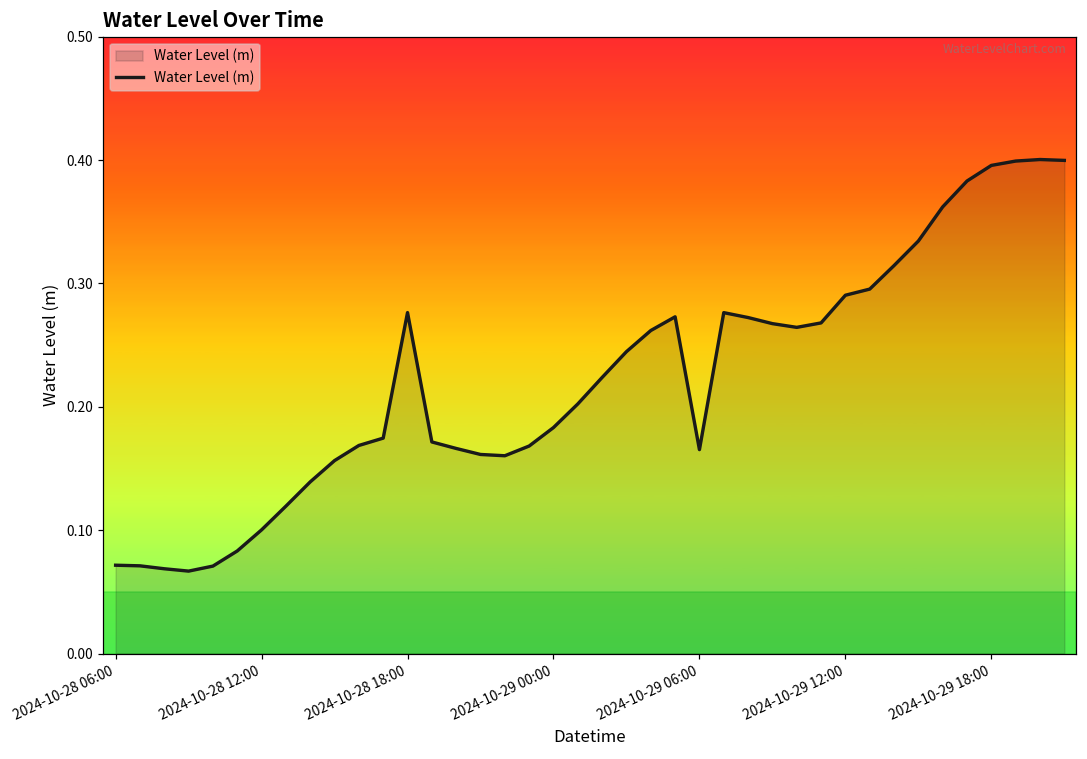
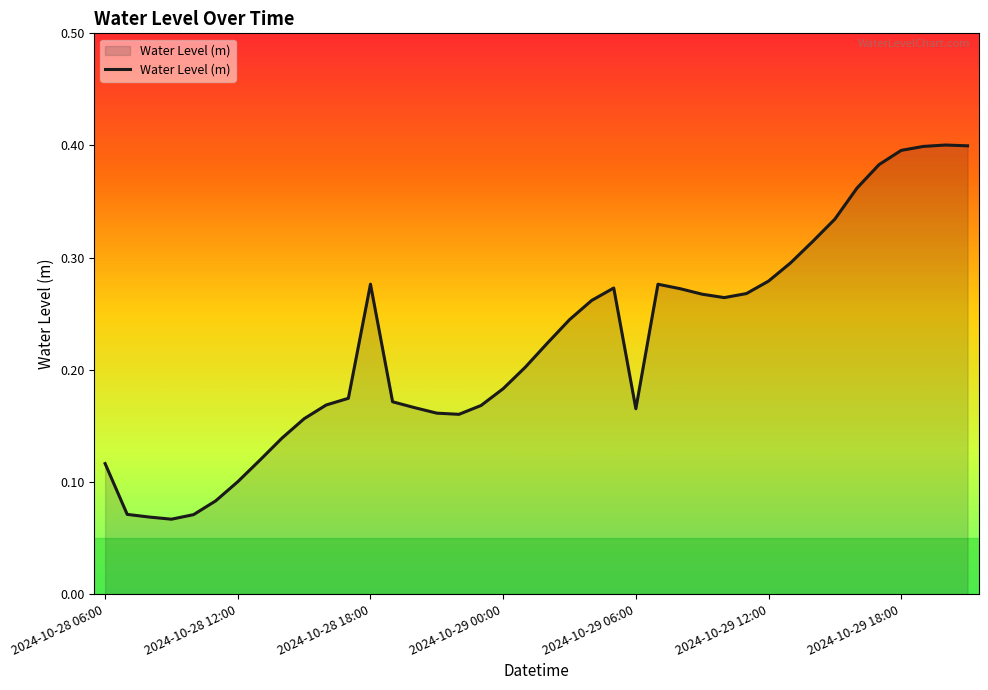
2024-10-28 06:00: 0.072 -> 0.116
2024-10-29 12:00: 0.290 -> 0.279
